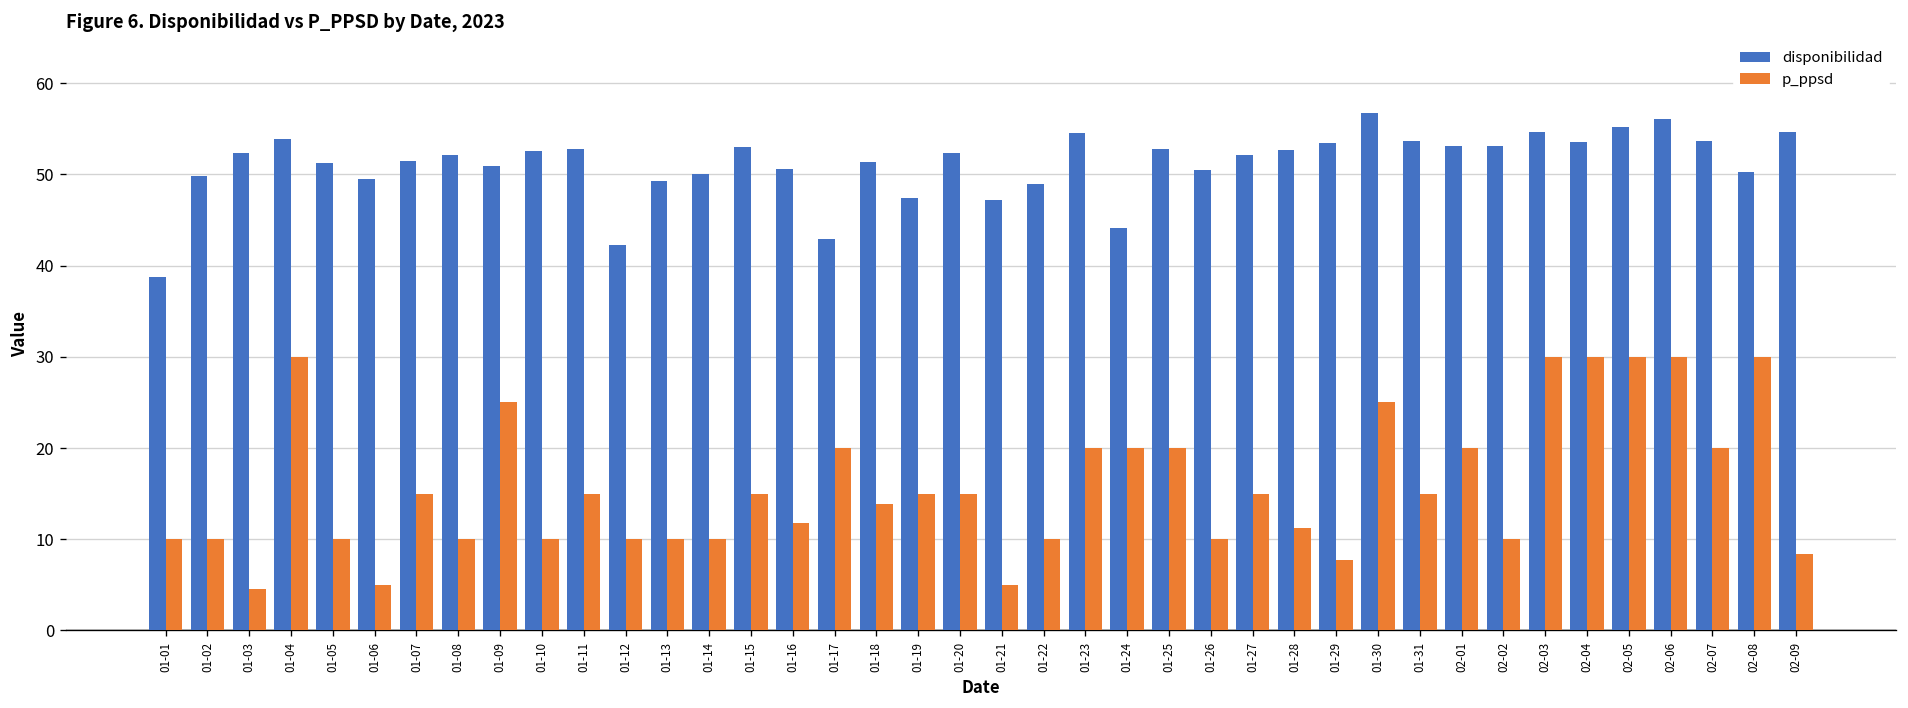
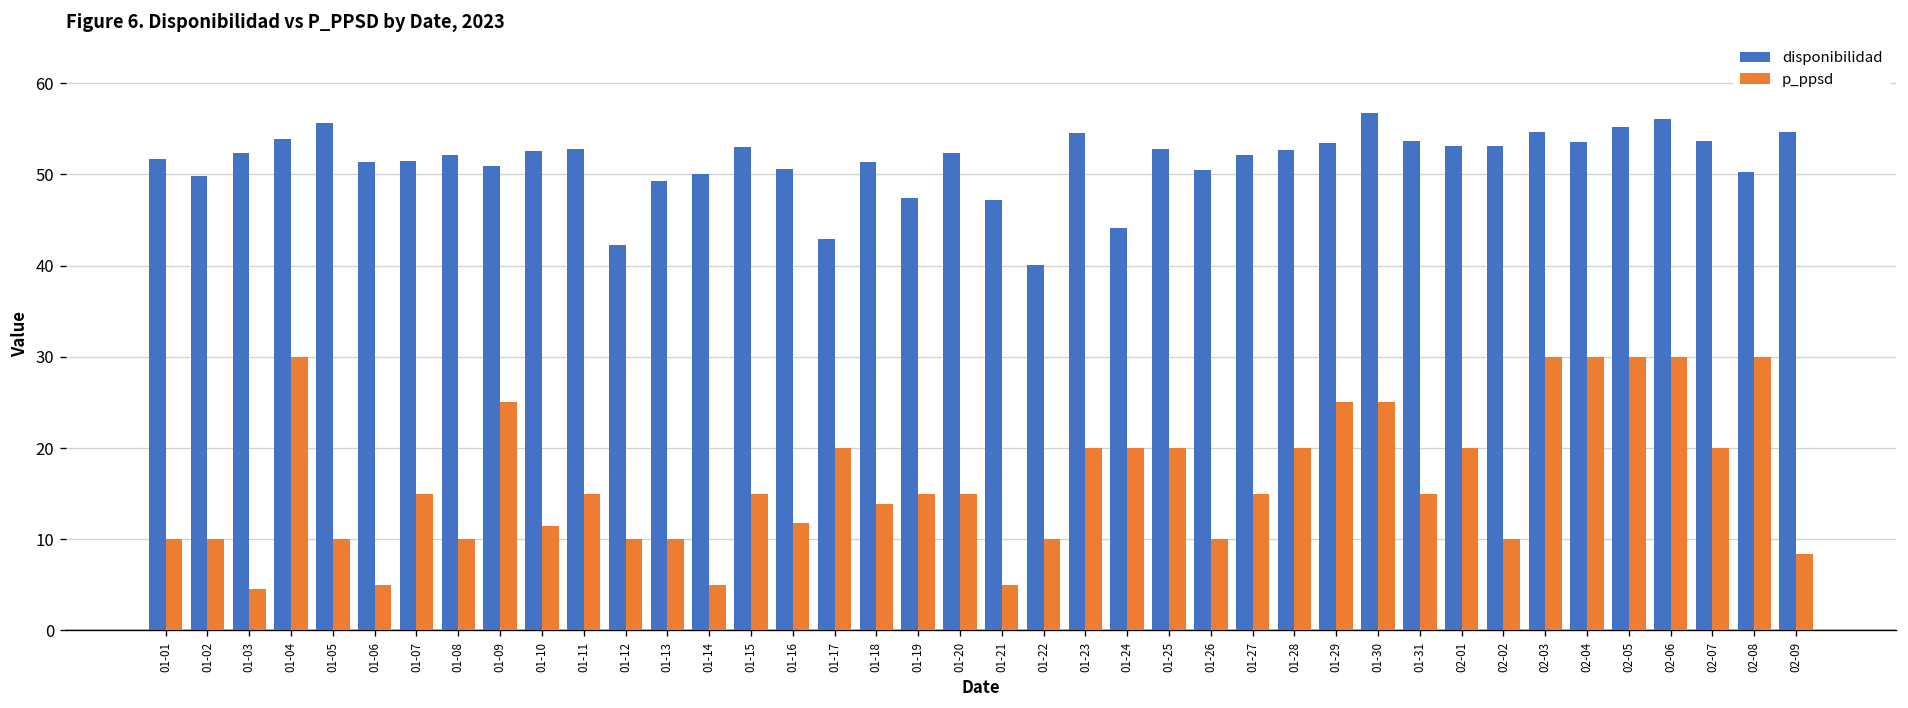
disponibilidad, 01-01: 39 -> 52
disponibilidad, 01-05: 51 -> 56
disponibilidad, 01-06: 50 -> 51
p_ppsd, 01-10: 10 -> 11
p_ppsd, 01-14: 10 -> 5
disponibilidad, 01-22: 49 -> 40
p_ppsd, 01-28: 11 -> 20
p_ppsd, 01-29: 8 -> 25
